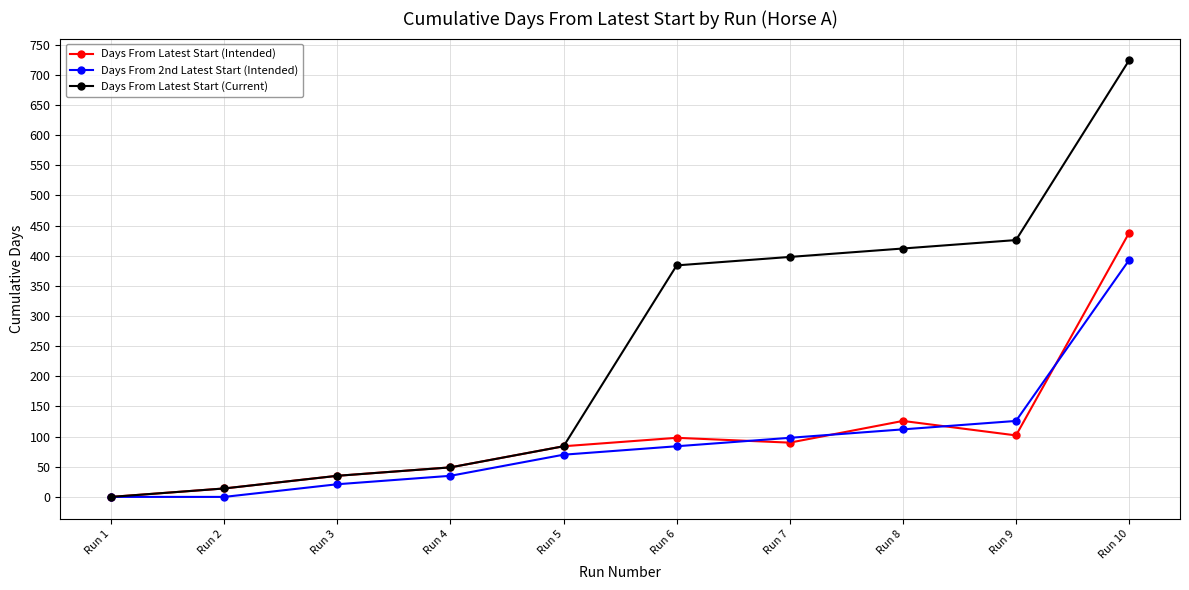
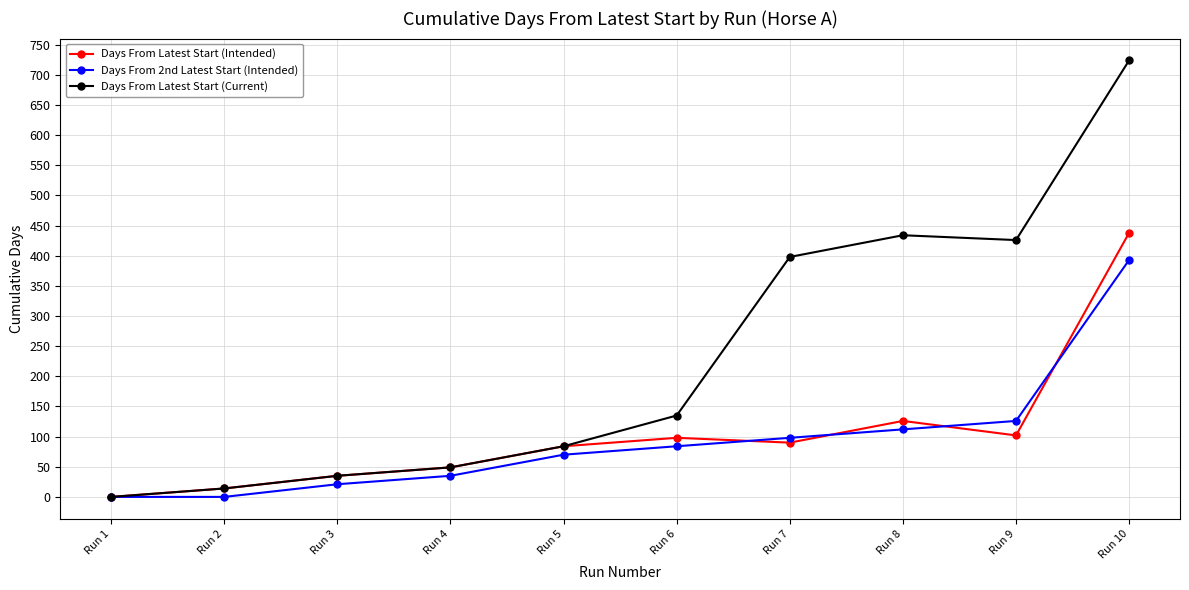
Days From Latest Start (Current), Run 6: 380 -> 140
Days From Latest Start (Current), Run 8: 410 -> 430
